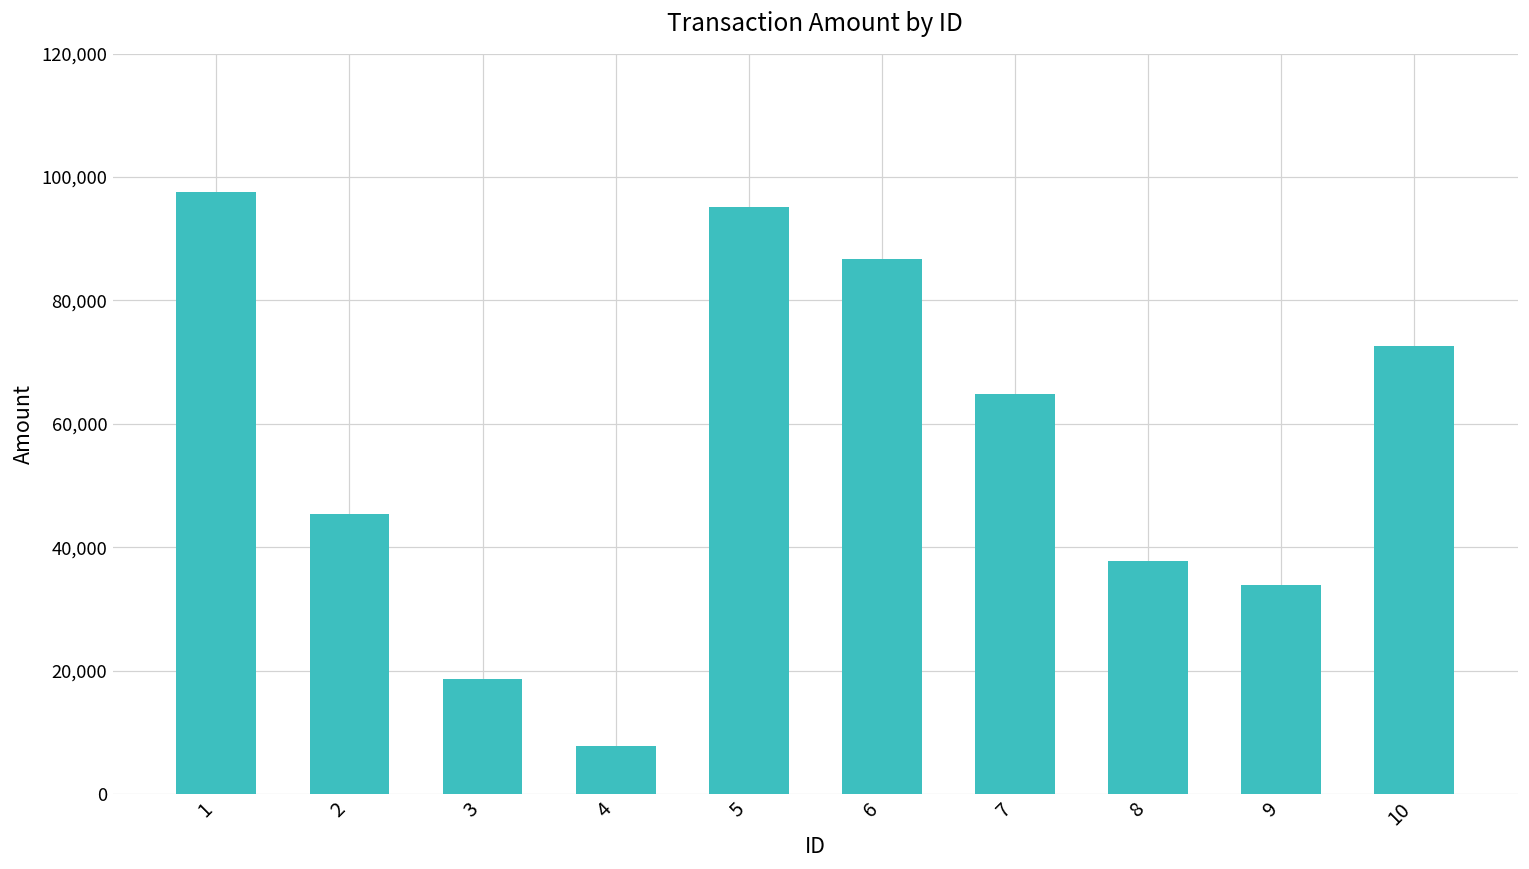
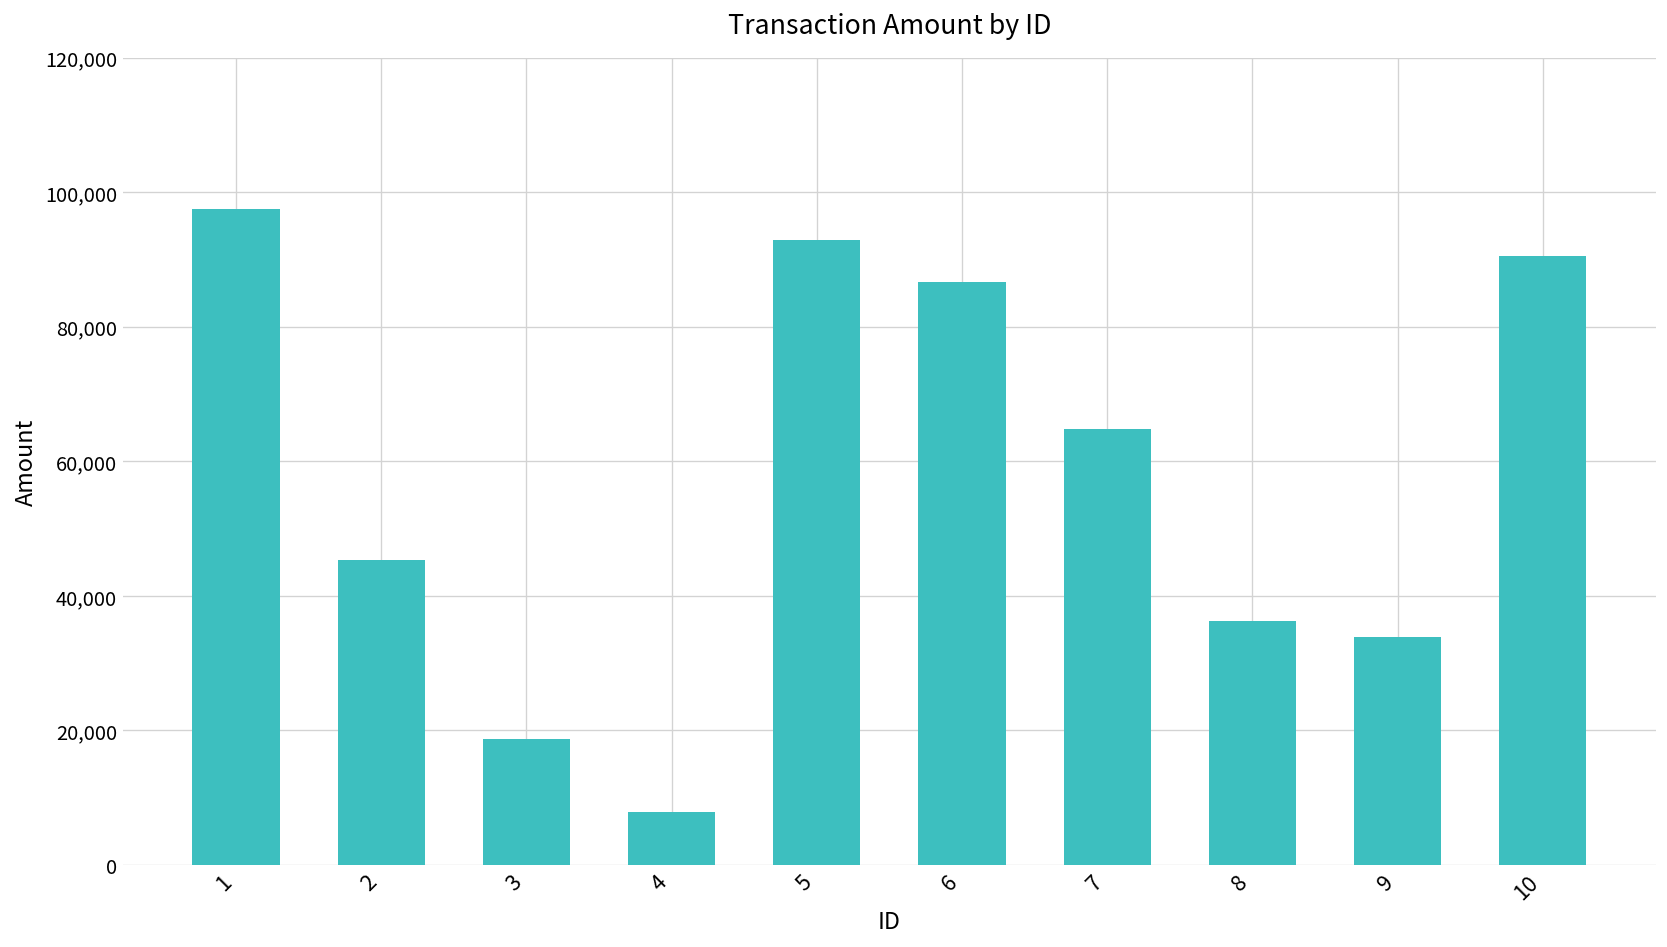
5: 95,000 -> 93,000
8: 38,000 -> 36,000
10: 73,000 -> 91,000
